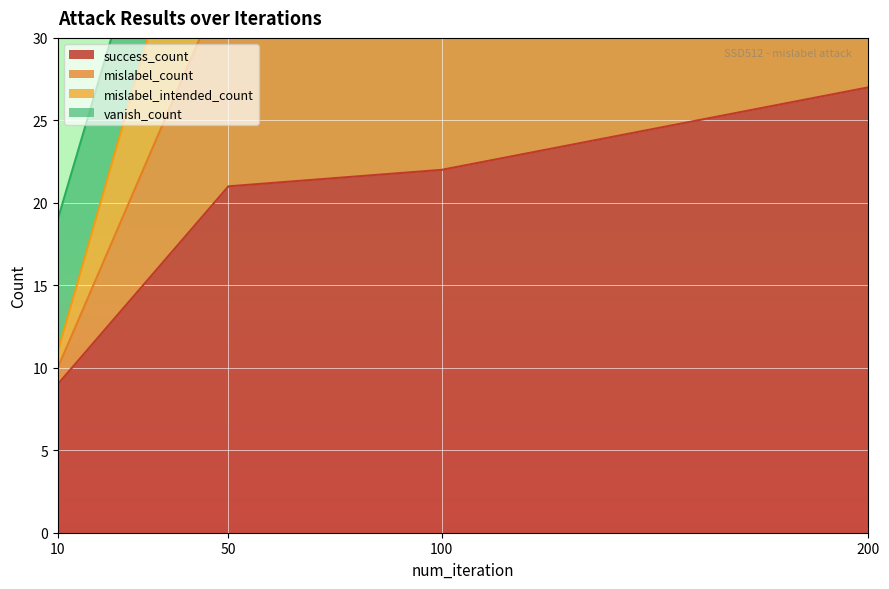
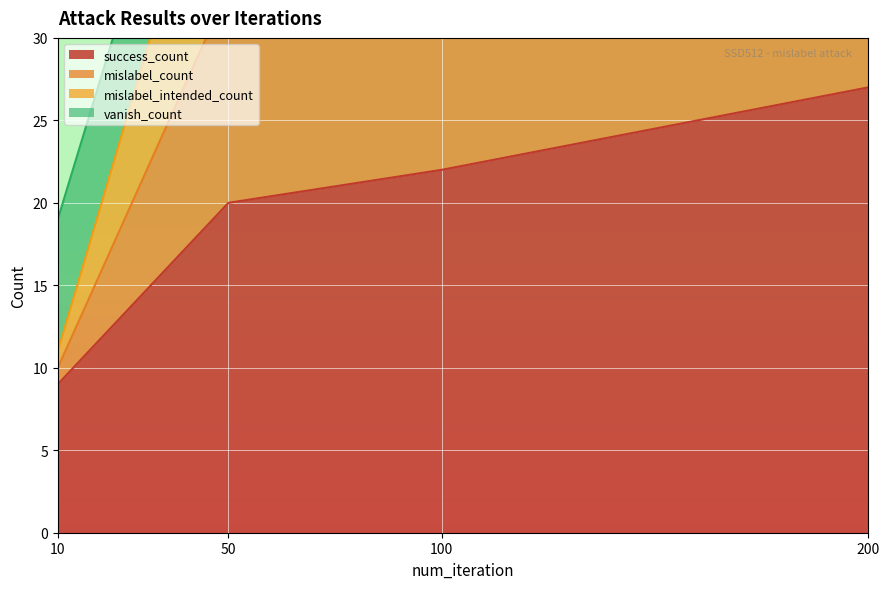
success_count, 50: 21 -> 20
